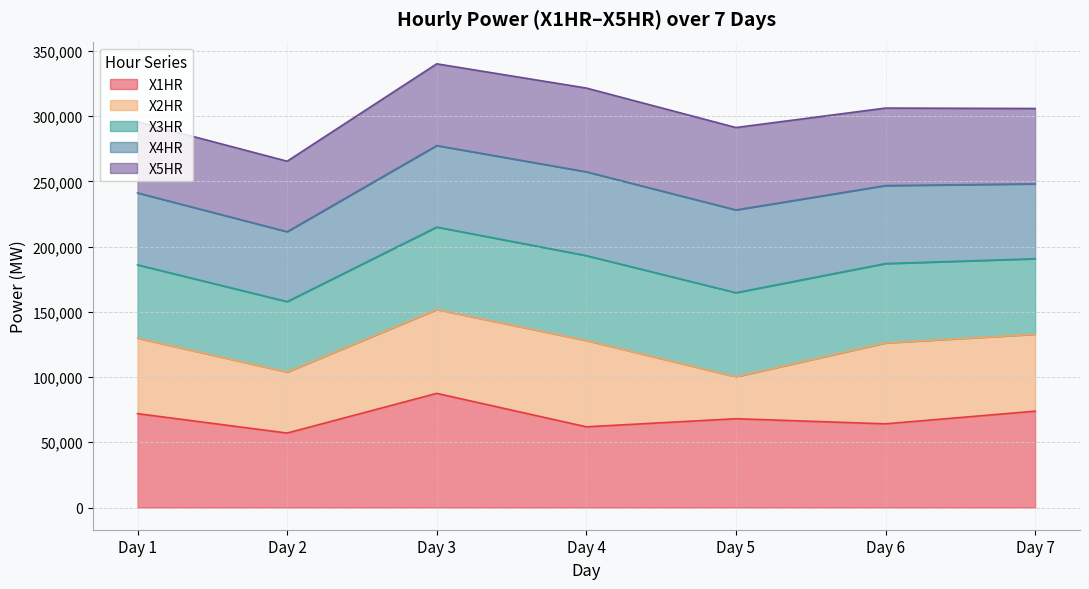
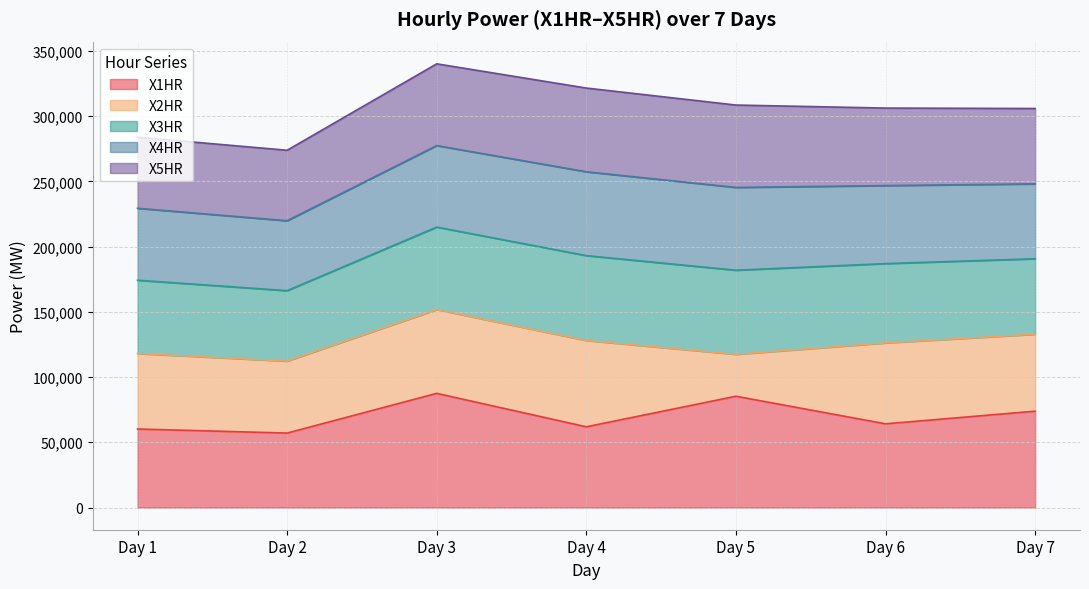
X1HR, Day 1: 72,000 -> 60,000
X2HR, Day 2: 47,000 -> 55,000
X1HR, Day 5: 68,000 -> 85,000
